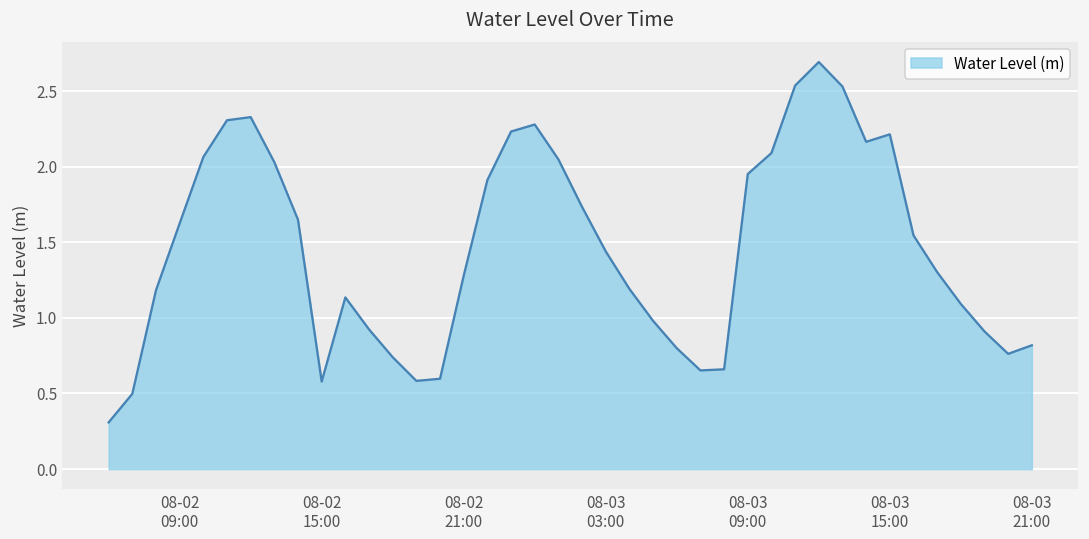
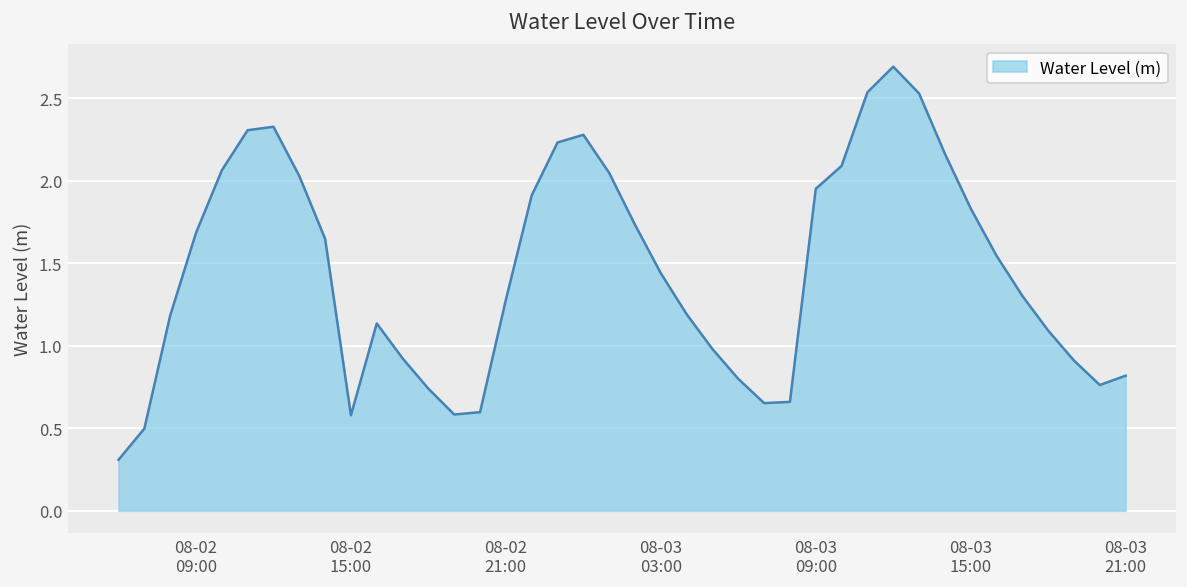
08-02 09:00: 1.62 -> 1.68
08-03 15:00: 2.21 -> 1.83
